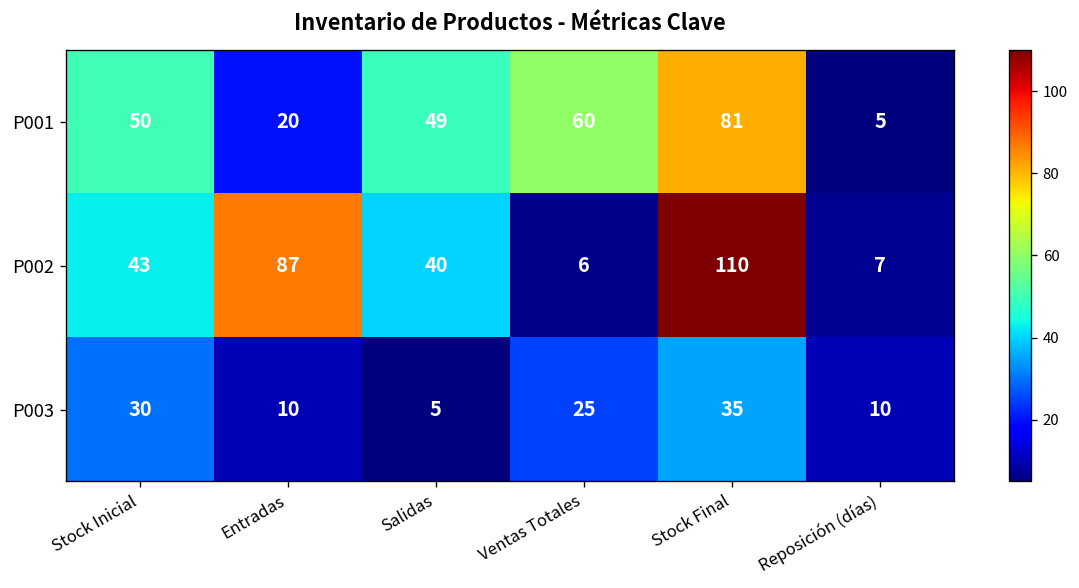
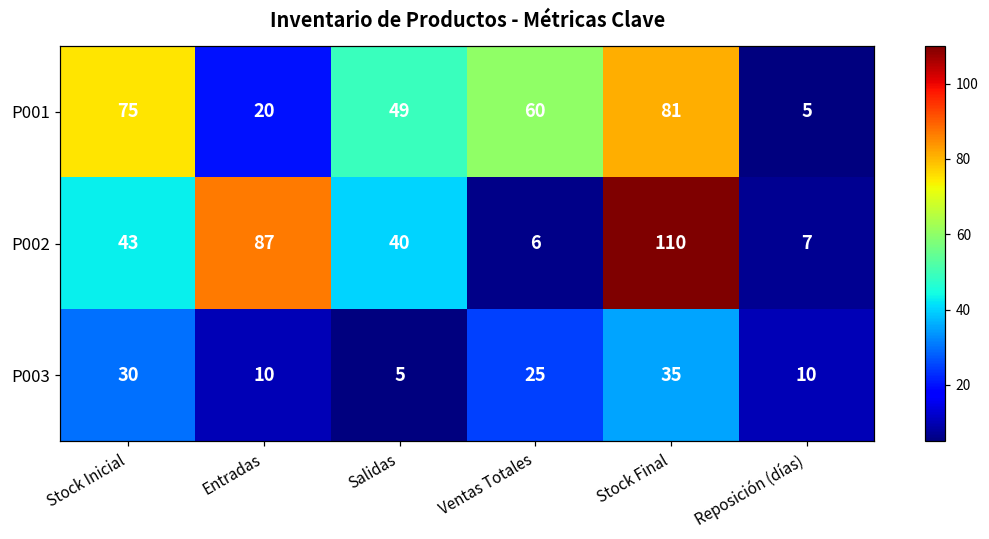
P001, Stock Inicial: 50 -> 75
